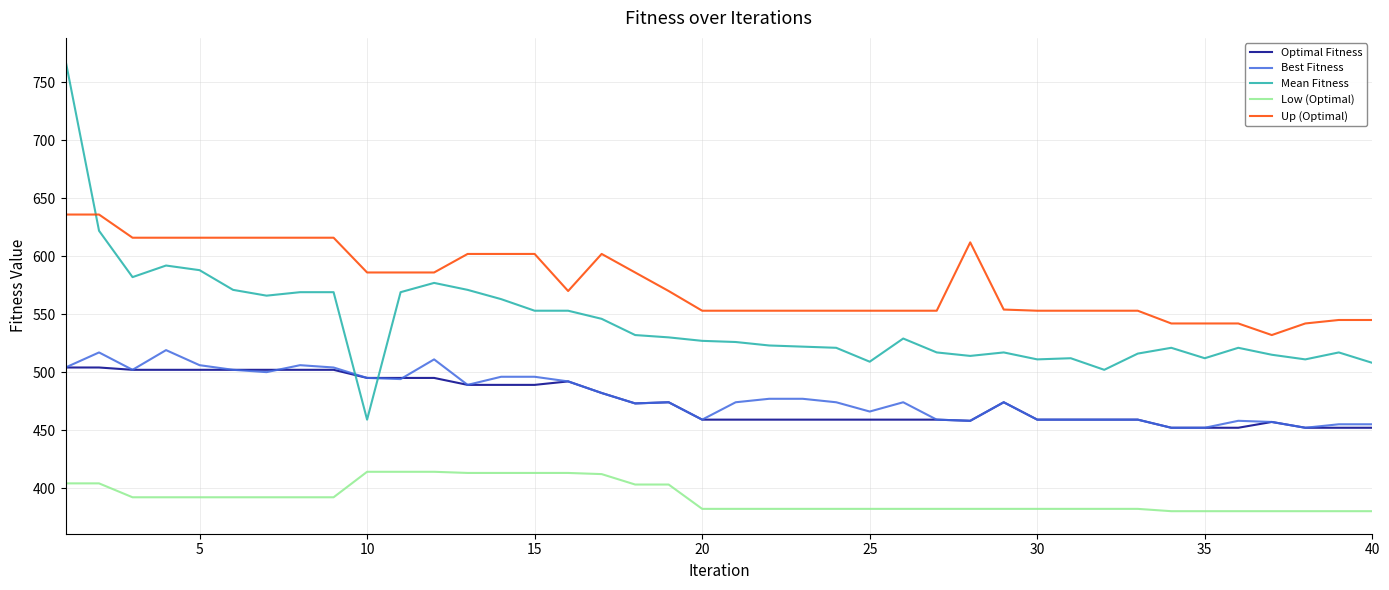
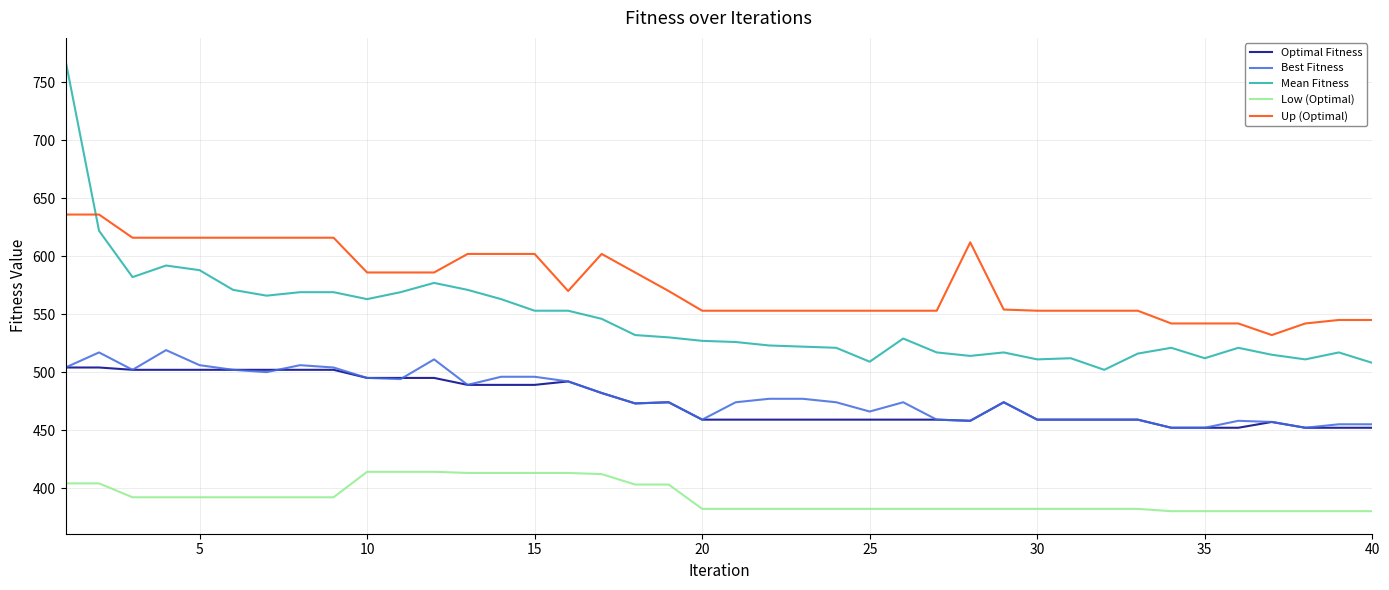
Mean Fitness, 10: 459 -> 563
